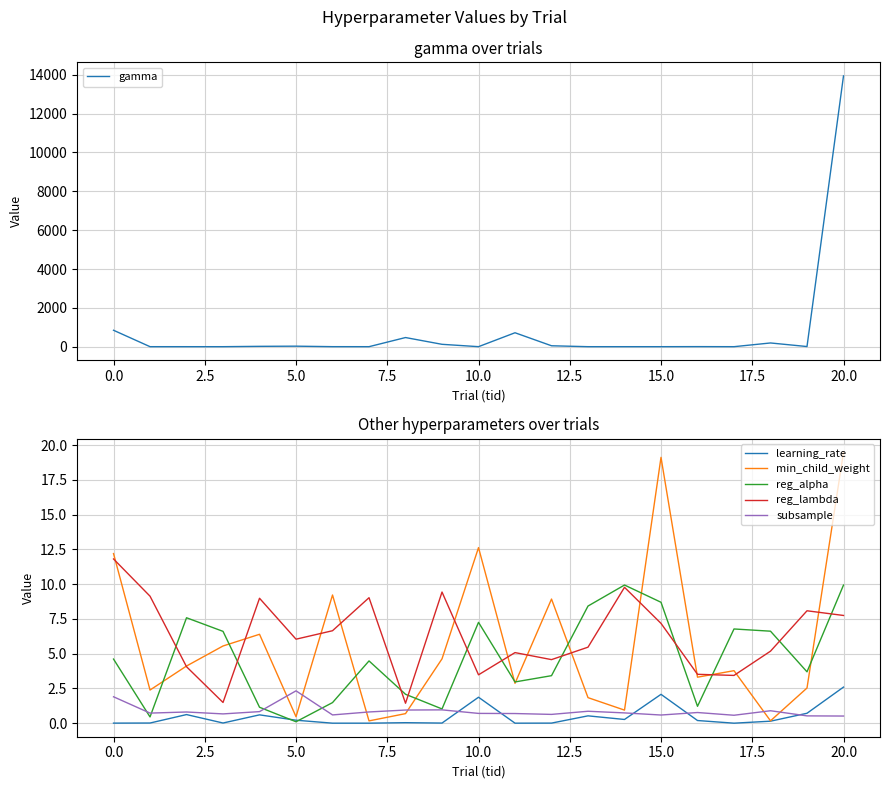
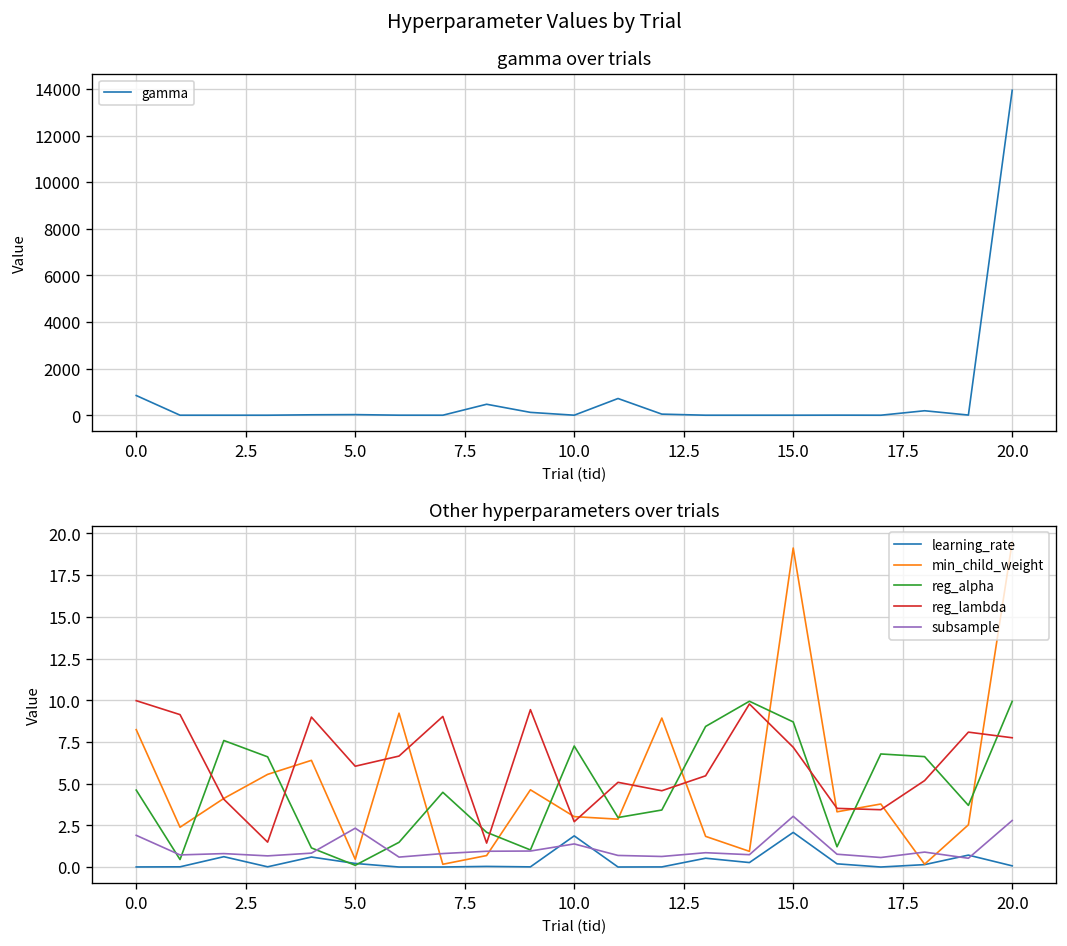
Other hyperparameters over trials, min_child_weight, 0.0: 12.2 -> 8.2
Other hyperparameters over trials, reg_lambda, 0.0: 11.8 -> 10.0
Other hyperparameters over trials, min_child_weight, 10.0: 12.6 -> 3.0
Other hyperparameters over trials, reg_lambda, 10.0: 3.5 -> 2.7
Other hyperparameters over trials, subsample, 10.0: 0.7 -> 1.4
Other hyperparameters over trials, subsample, 15.0: 0.6 -> 3.0
Other hyperparameters over trials, learning_rate, 20.0: 2.6 -> 0.1
Other hyperparameters over trials, subsample, 20.0: 0.5 -> 2.8
